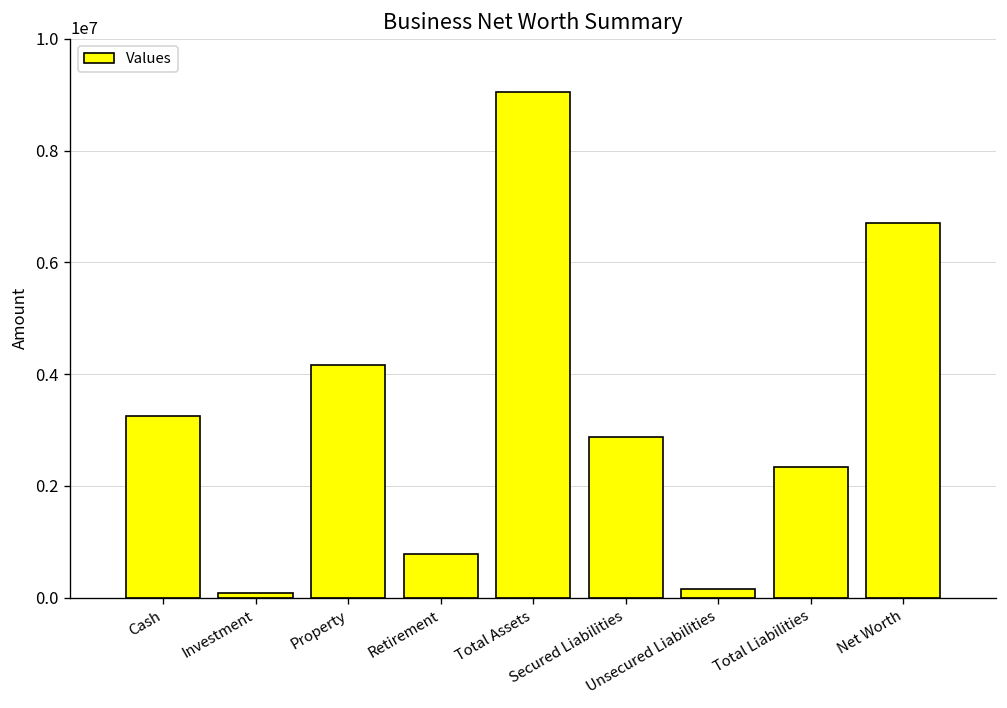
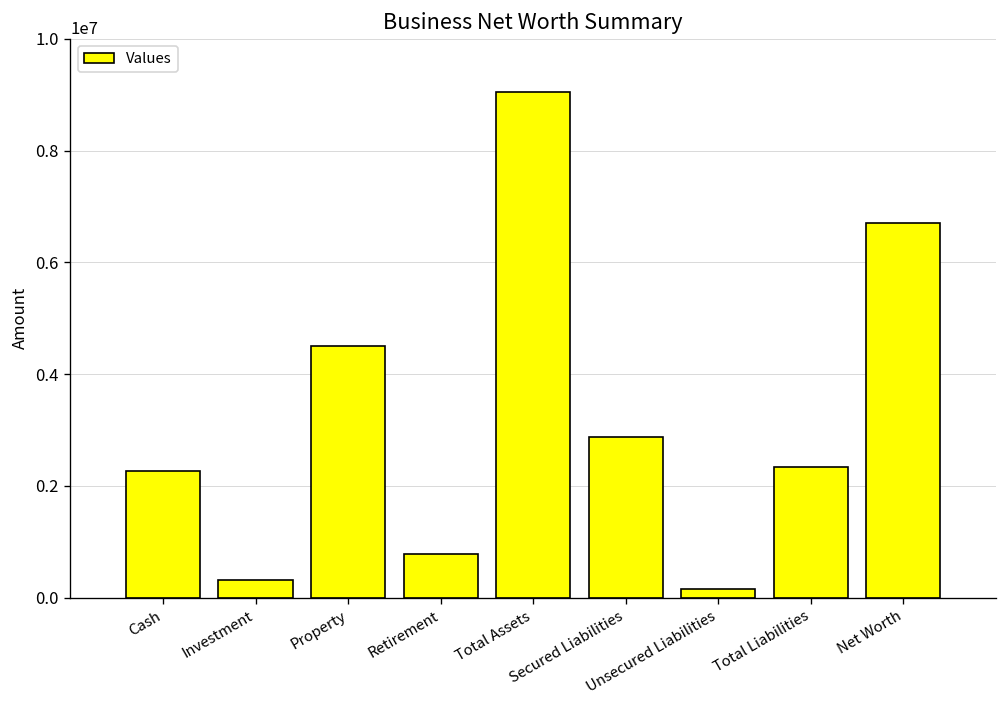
Cash: 3300000 -> 2300000
Investment: 100000 -> 300000
Property: 4200000 -> 4500000
